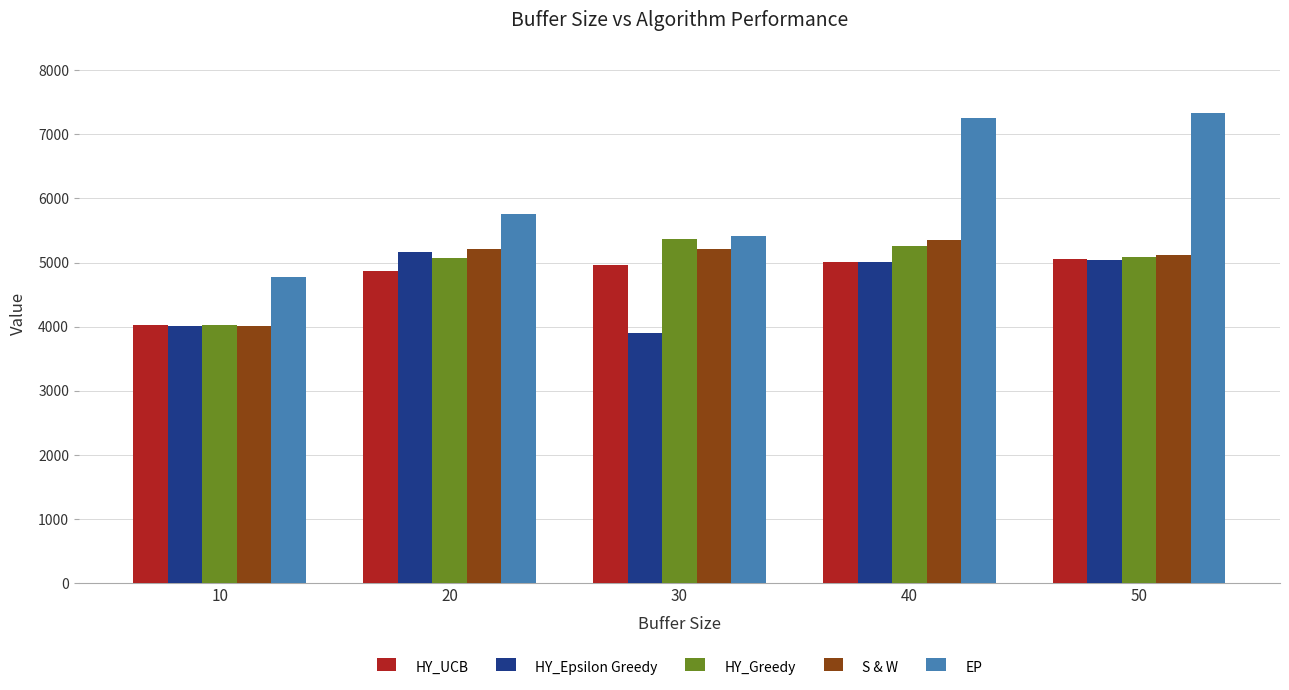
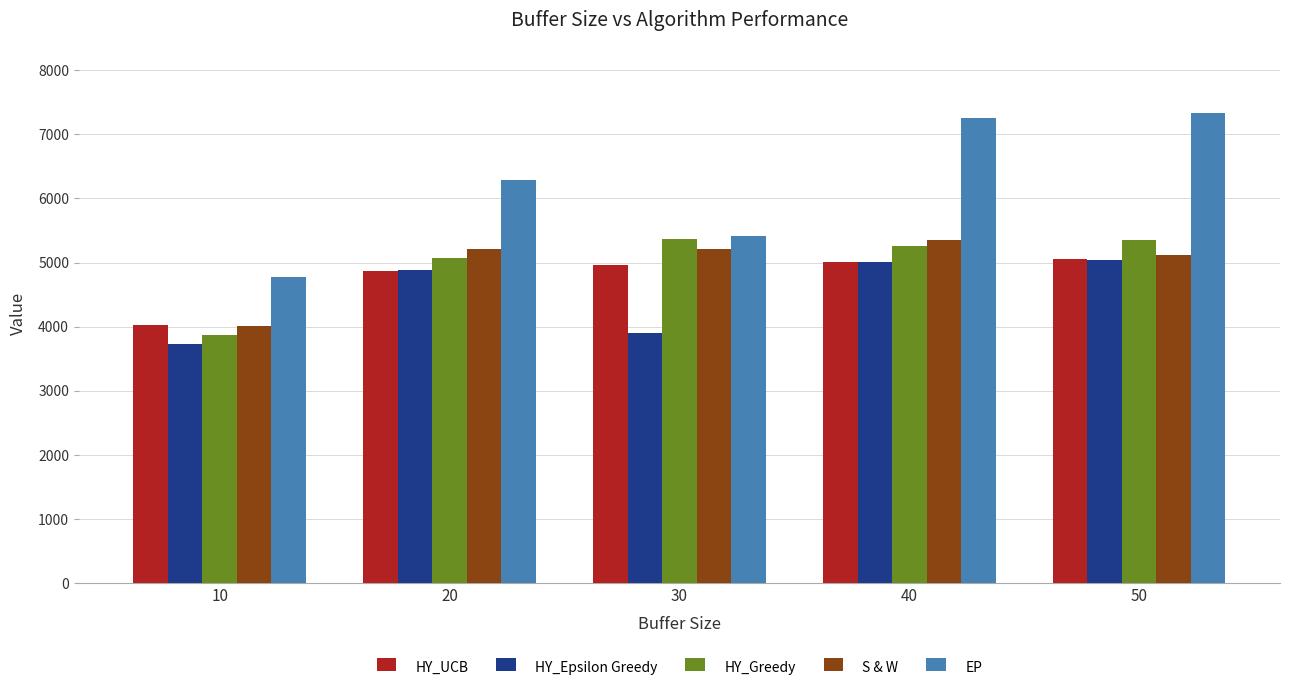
HY_Epsilon Greedy, 10: 4000 -> 3700
HY_Greedy, 10: 4000 -> 3900
HY_Epsilon Greedy, 20: 5200 -> 4900
EP, 20: 5800 -> 6300
HY_Greedy, 50: 5100 -> 5400
